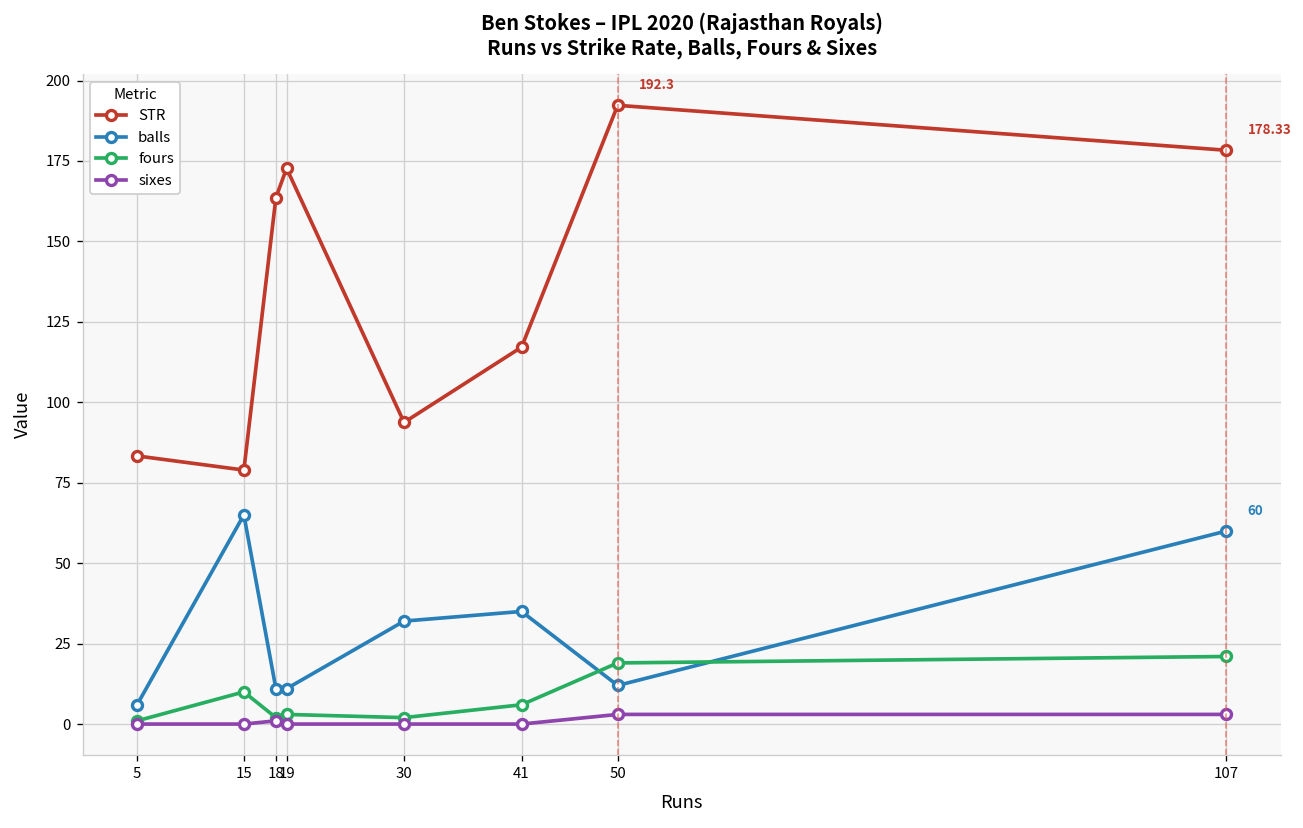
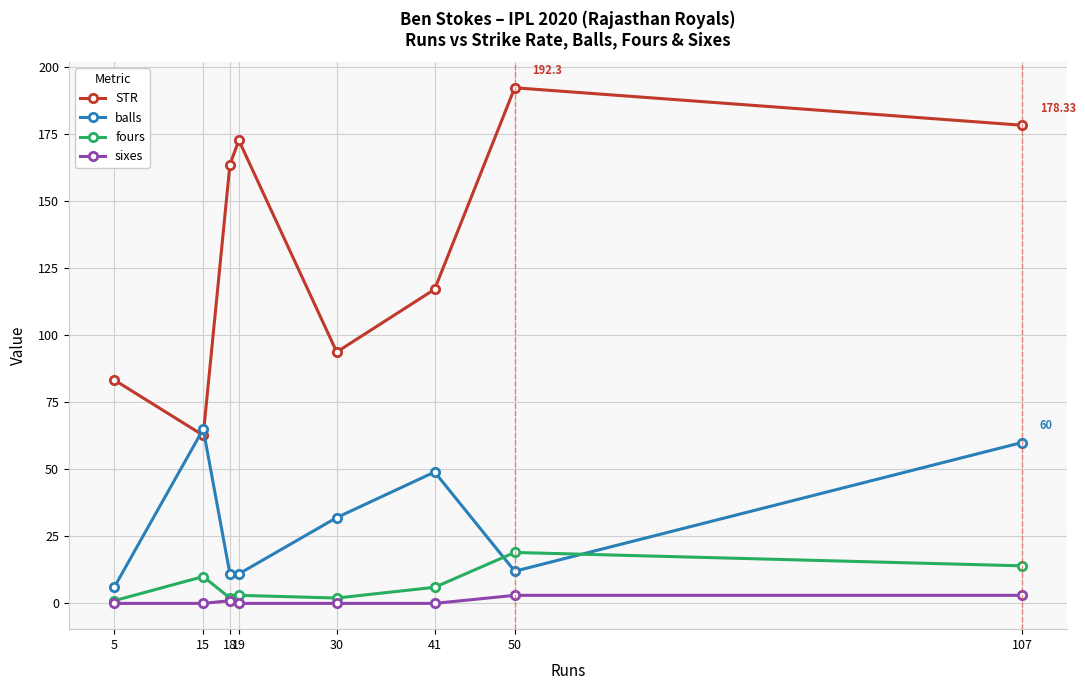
STR, 15: 79 -> 63
balls, 41: 35 -> 49
fours, 107: 21 -> 14
